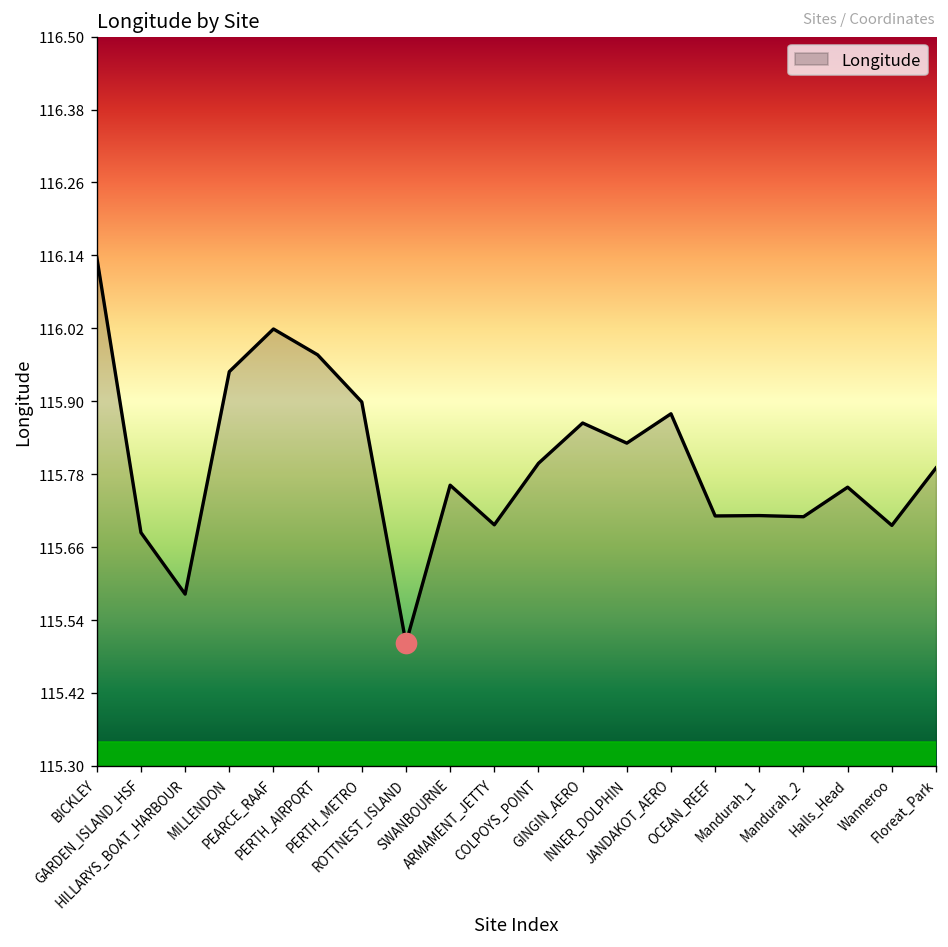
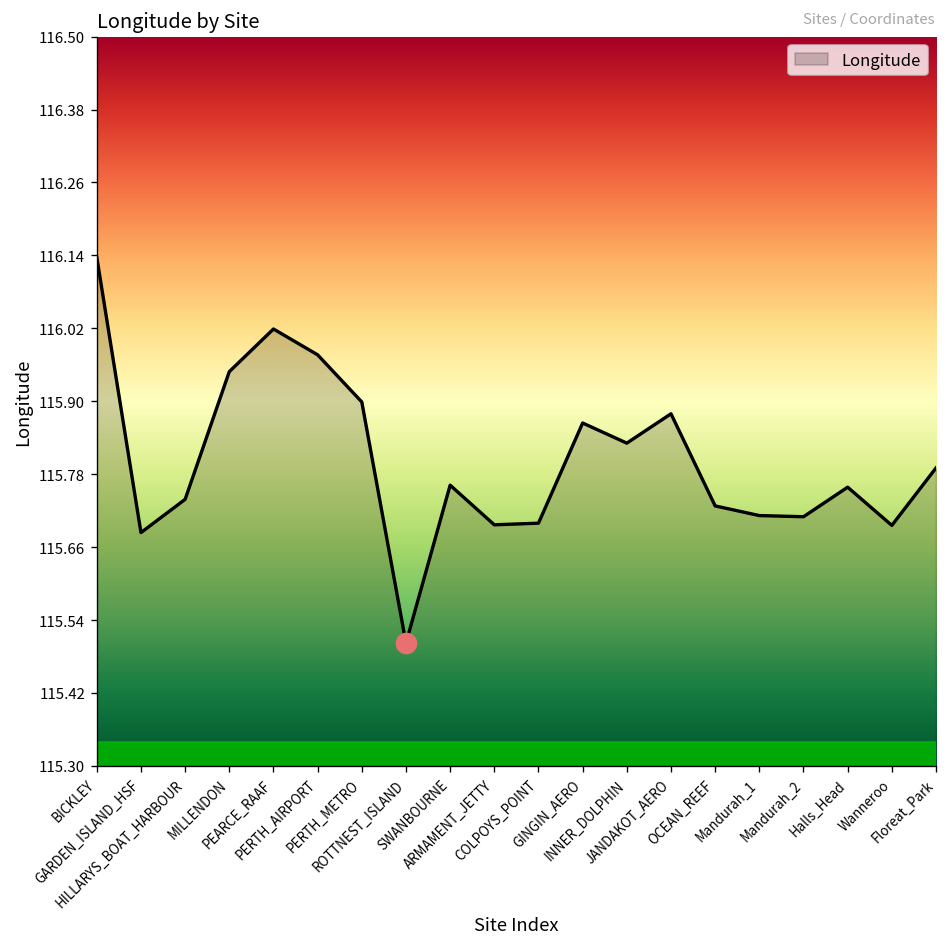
Longitude, HILLARYS_BOAT_HARBOUR: 115.58 -> 115.74
Longitude, COLPOYS_POINT: 115.80 -> 115.70
Longitude, OCEAN_REEF: 115.71 -> 115.73
